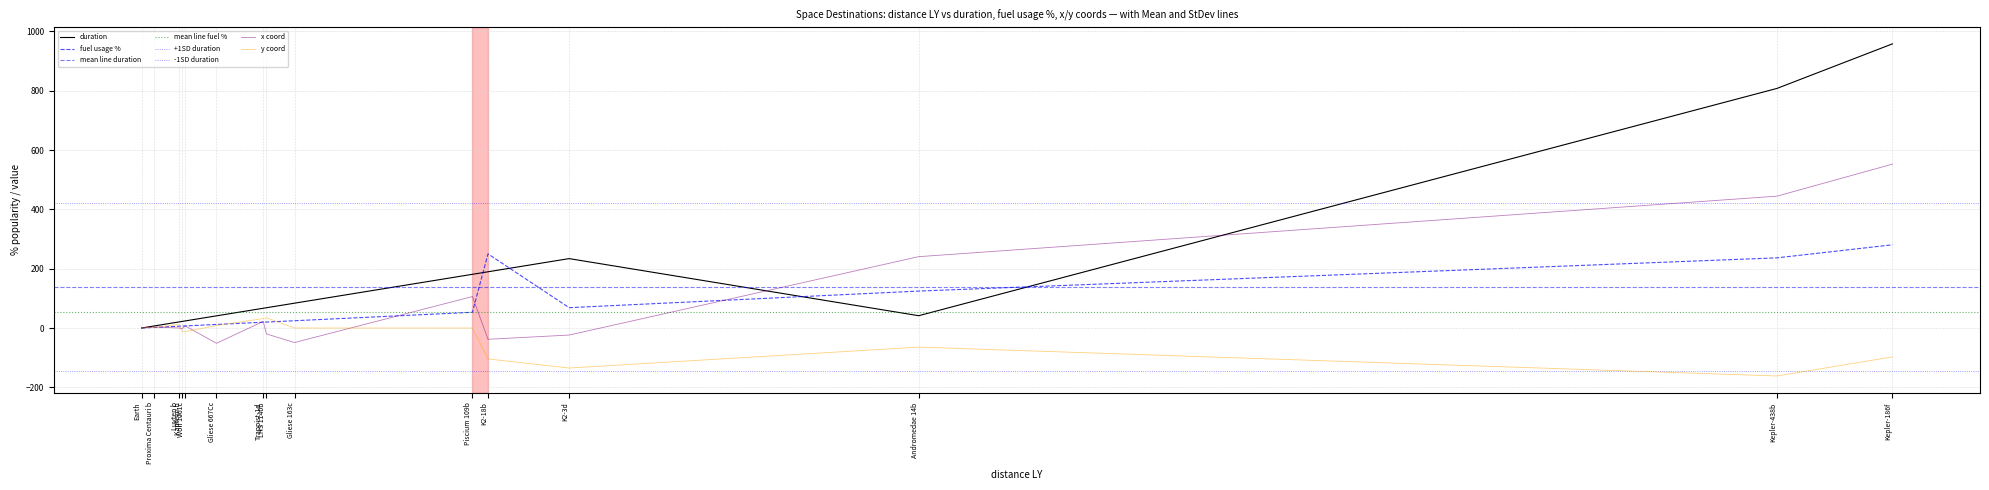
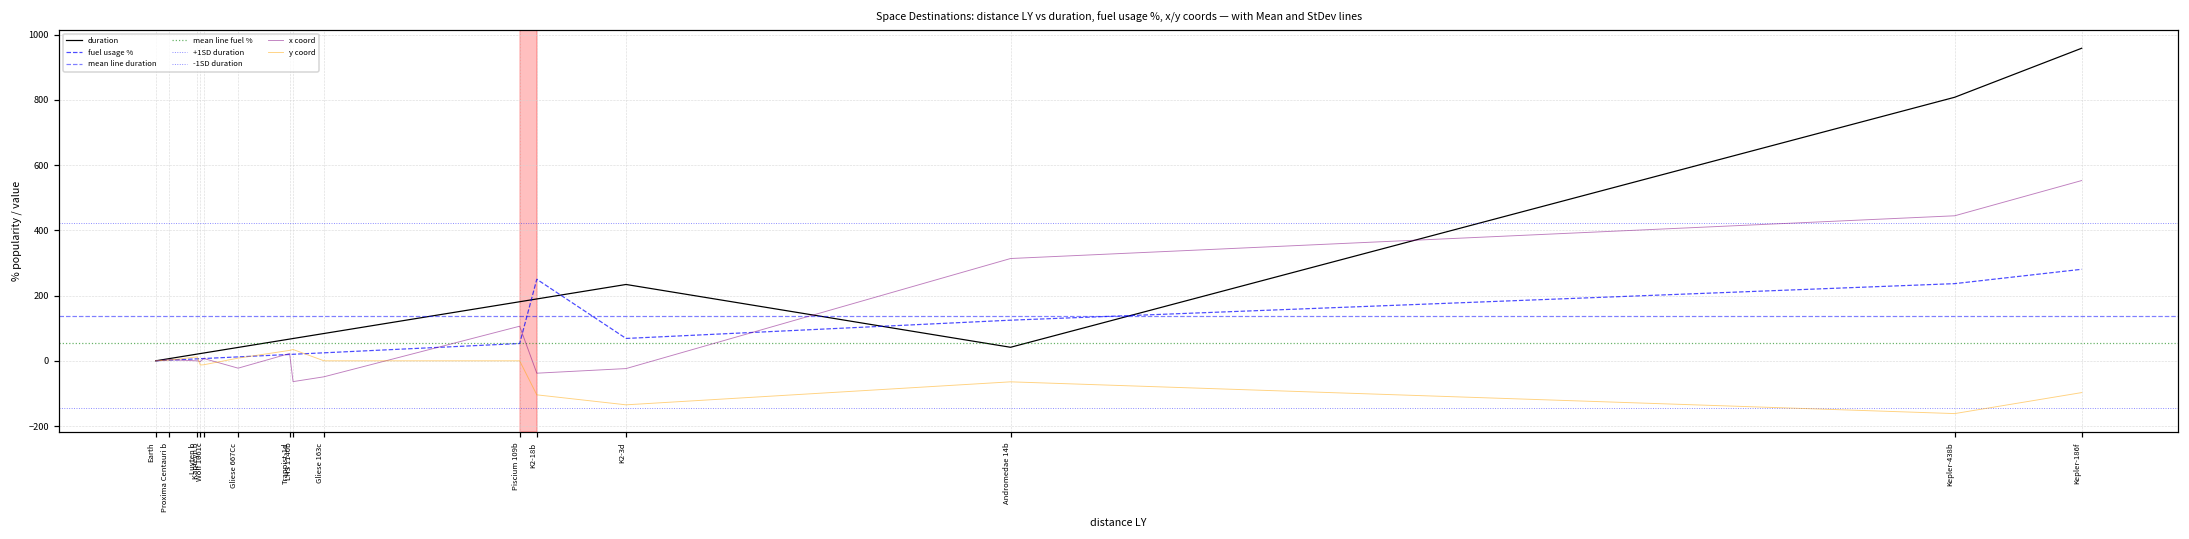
x coord, Gliese 667Cc: -50 -> -20
x coord, LHS 1140b: -20 -> -60
x coord, Andromedae 14b: 240 -> 310
